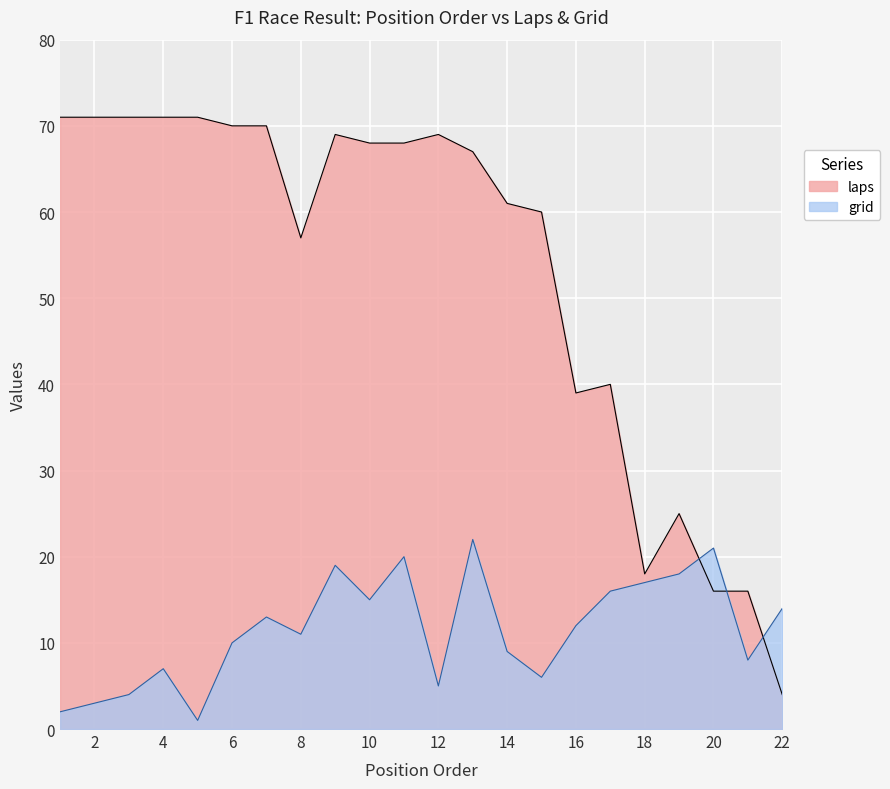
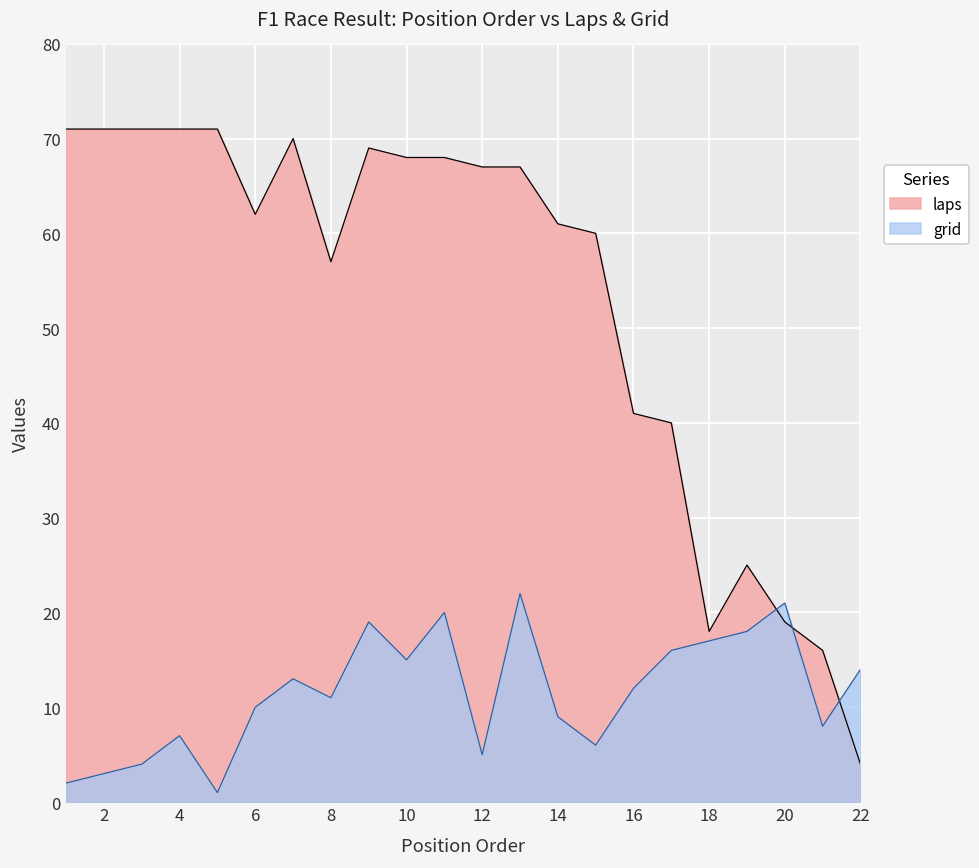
laps, 6: 70 -> 62
laps, 12: 69 -> 67
laps, 16: 39 -> 41
laps, 20: 16 -> 19
